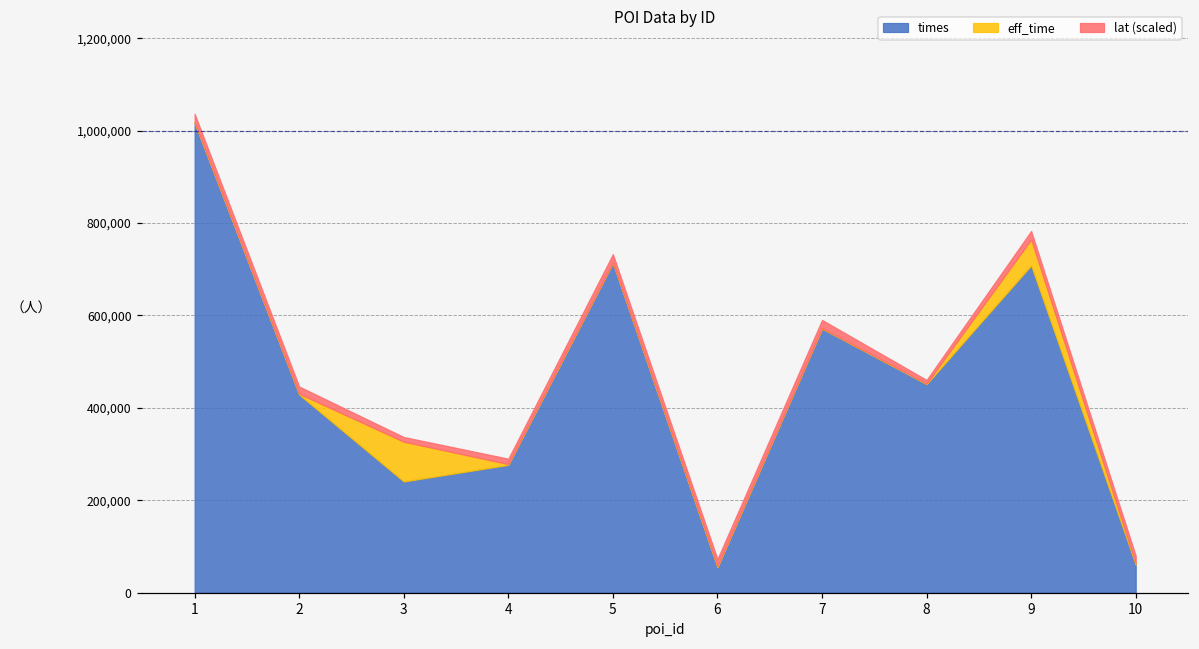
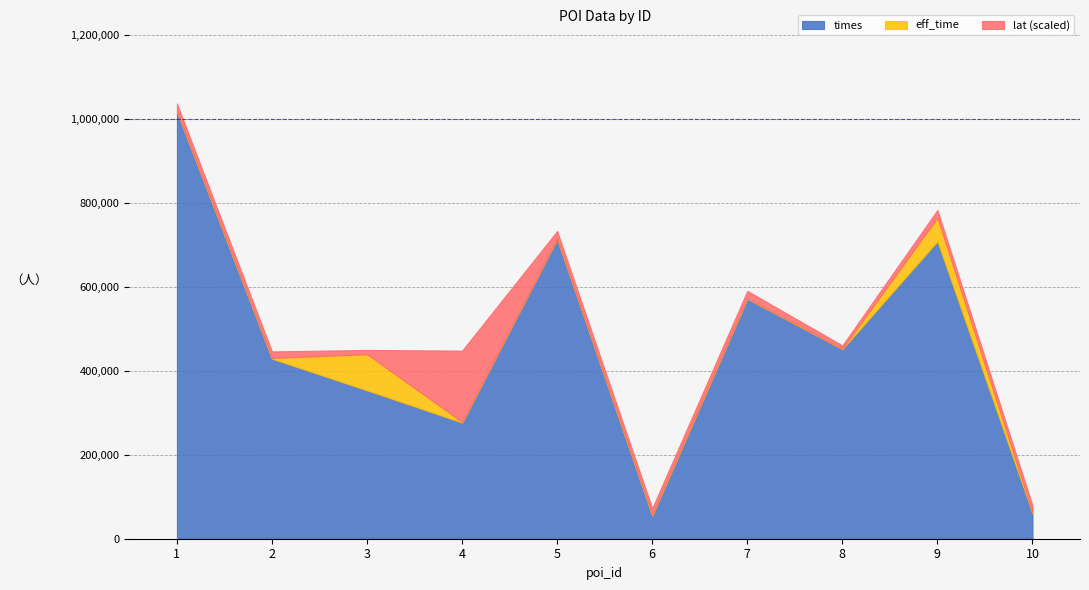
times, 3: 240,000 -> 350,000
lat (scaled), 4: 10,000 -> 170,000
